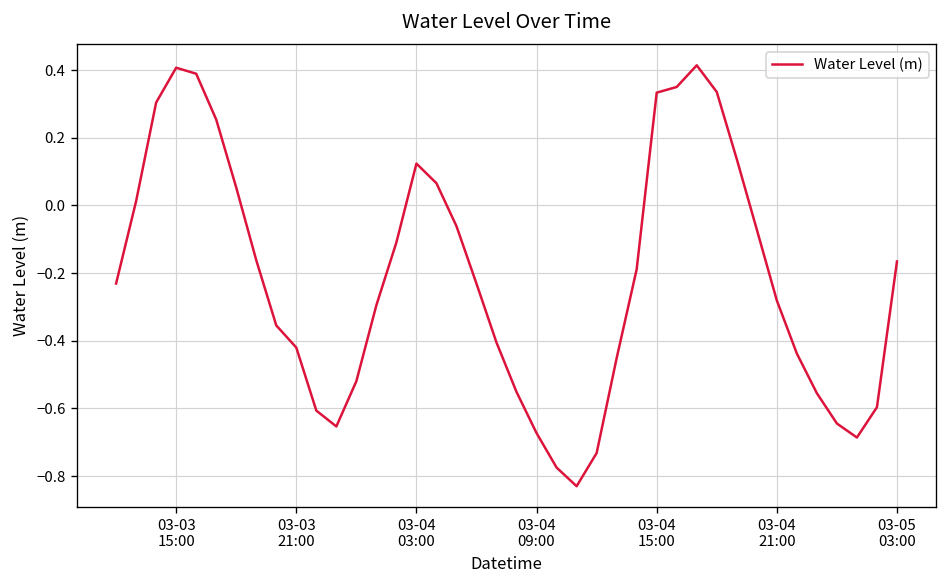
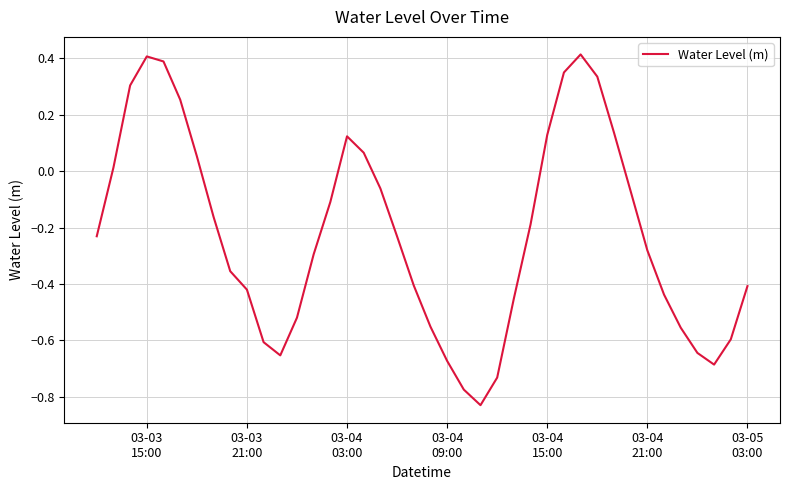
03-04 15:00: 0.33 -> 0.13
03-05 03:00: -0.17 -> -0.41
